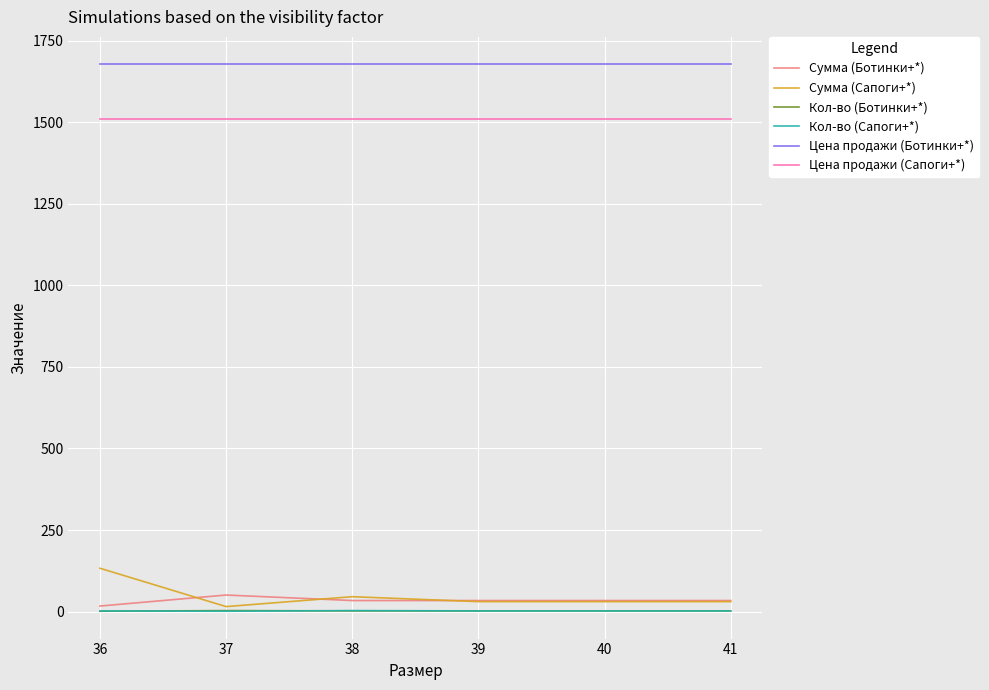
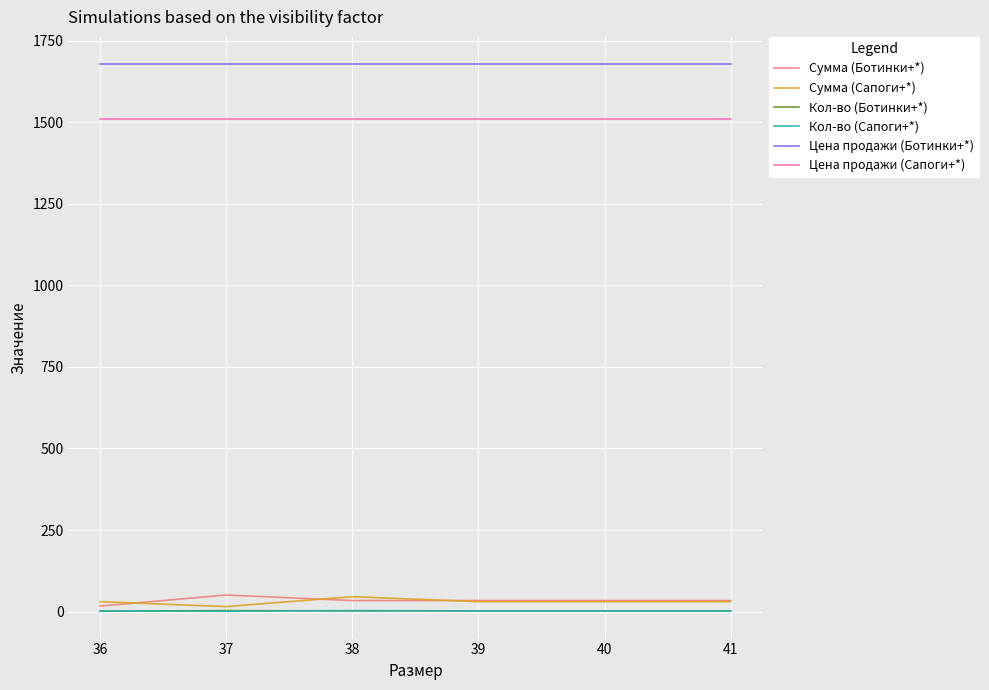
Сумма (Сапоги+*), 36: 130 -> 30
